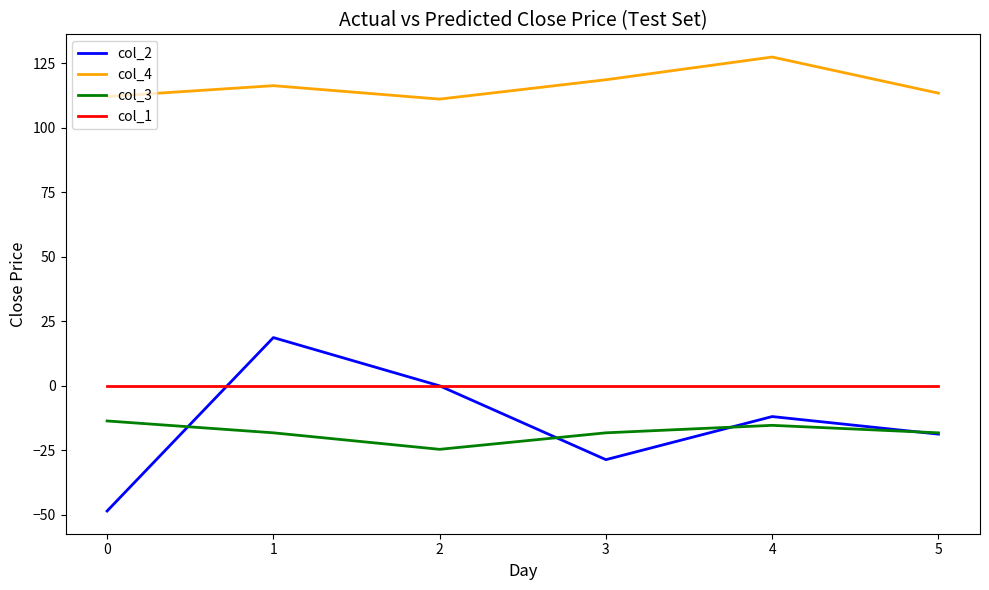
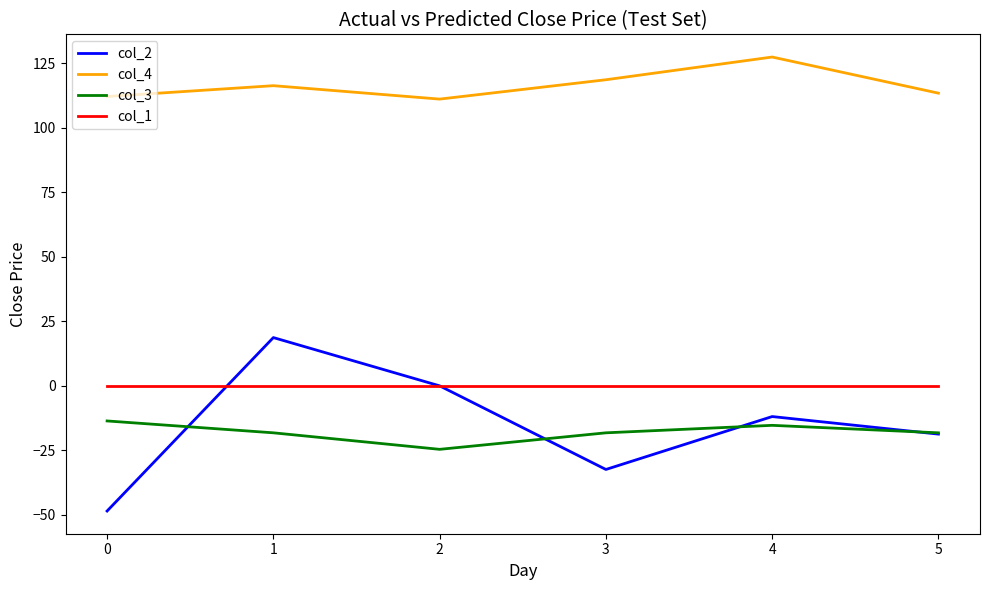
col_2, 3: -29 -> -32
